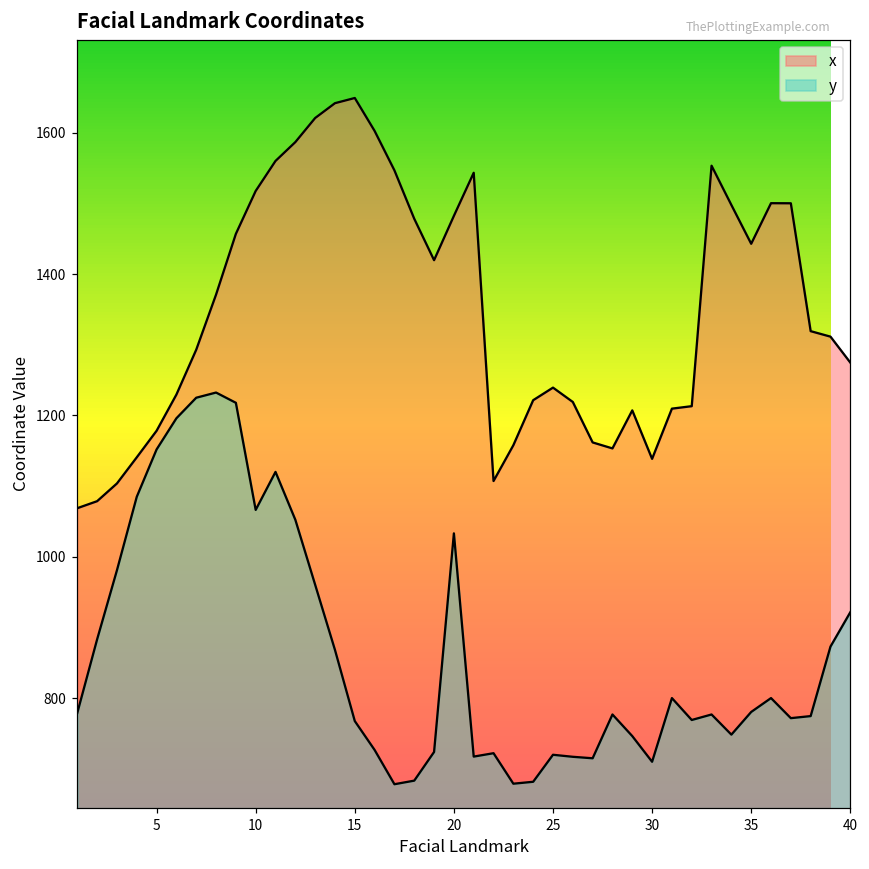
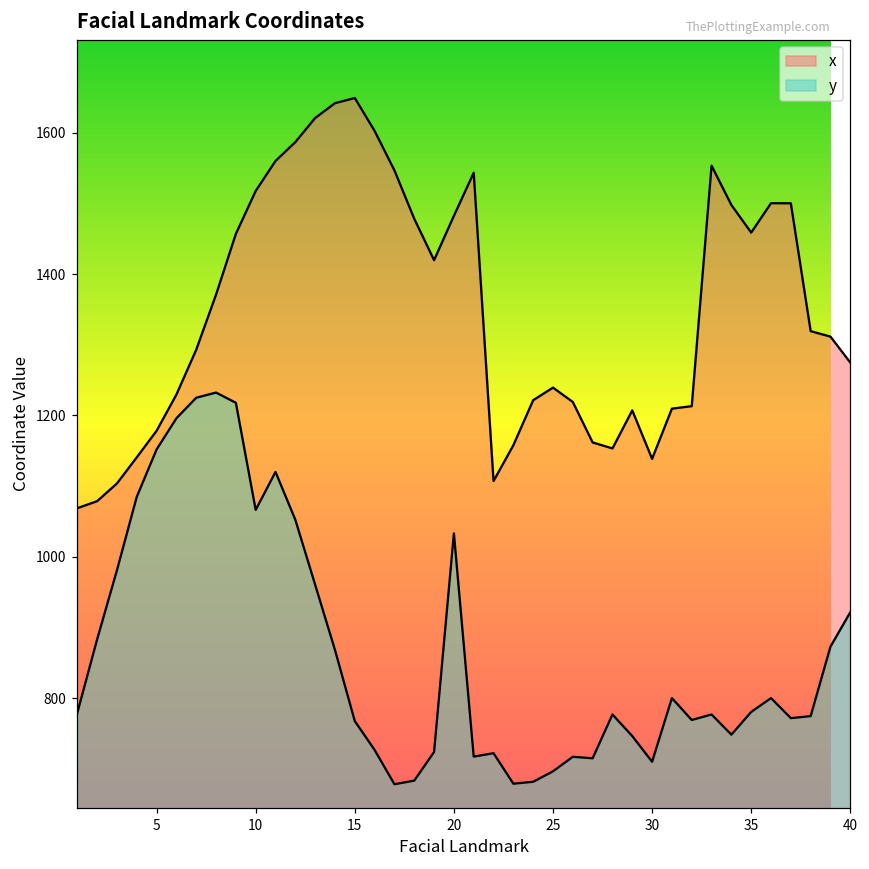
y, 25: 720 -> 700
x, 35: 1440 -> 1460
